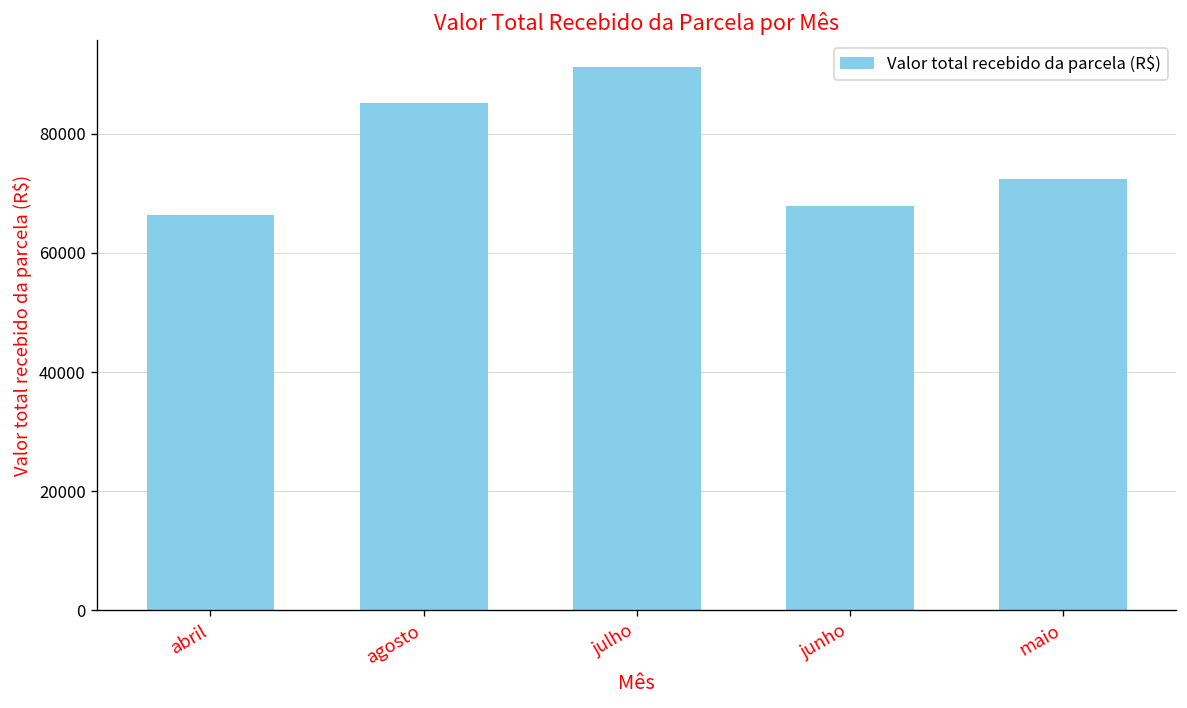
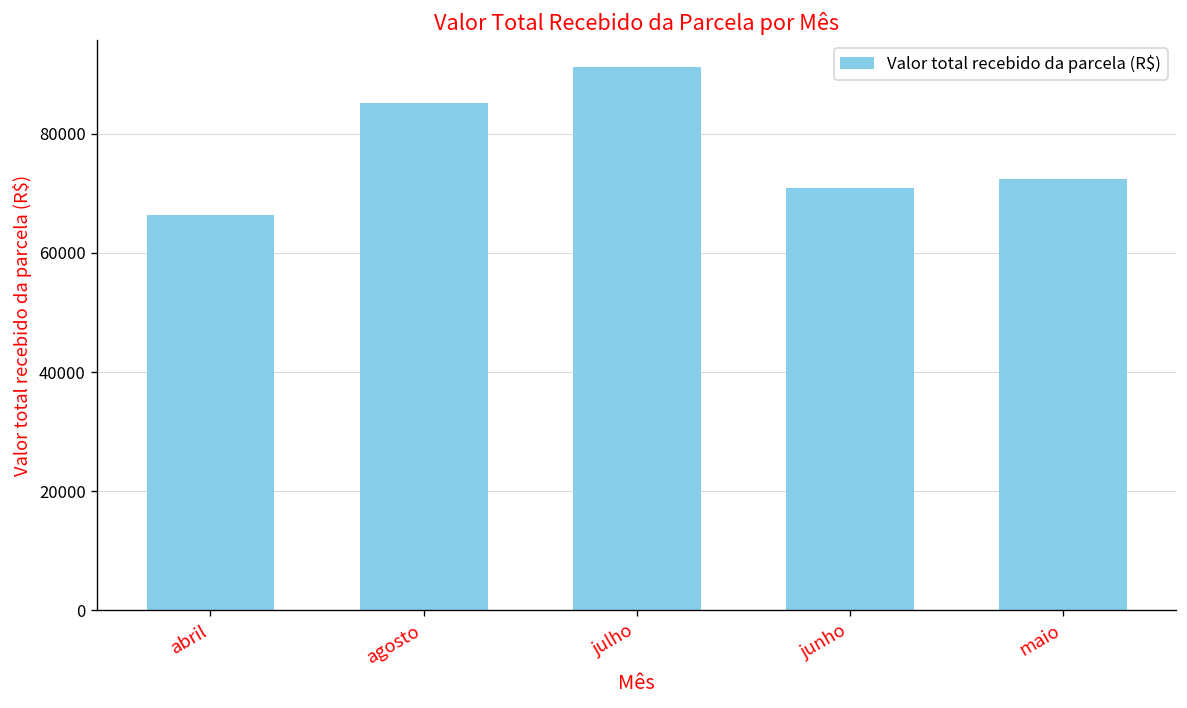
junho: 68000 -> 71000
